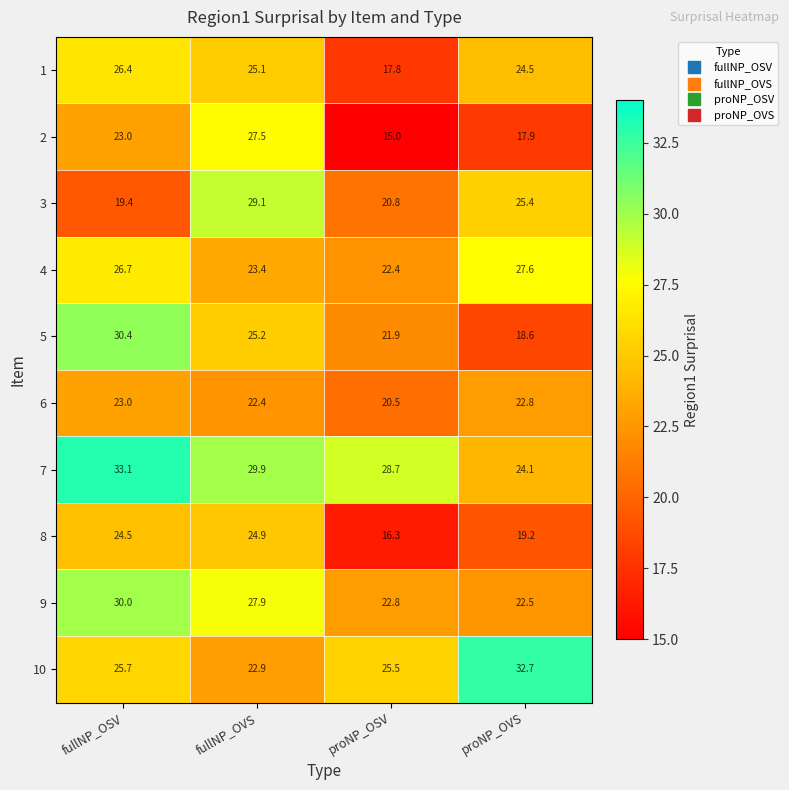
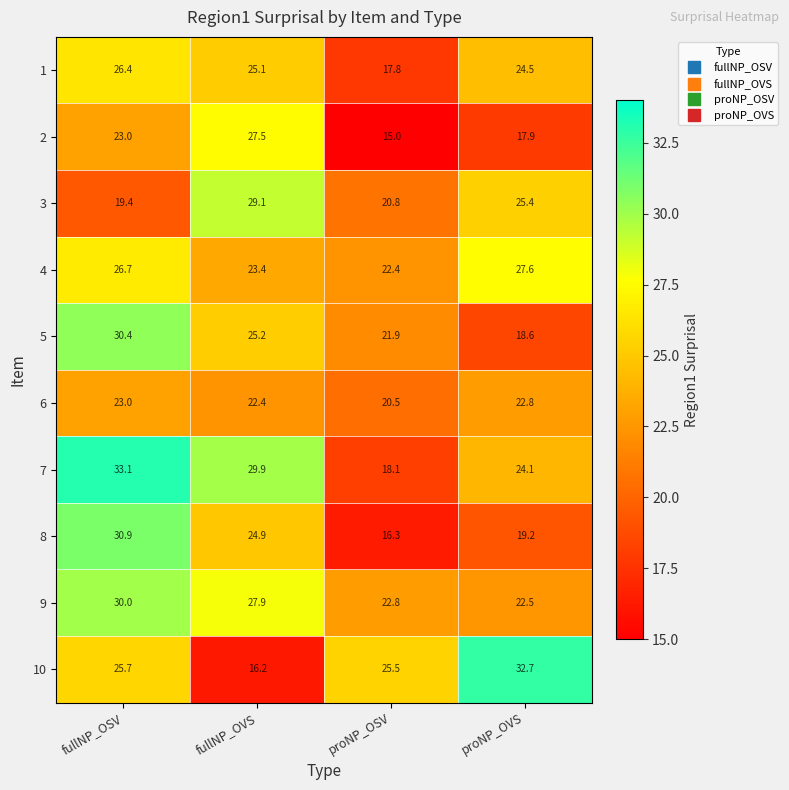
7, proNP_OSV: 28.7 -> 18.1
8, fullNP_OSV: 24.5 -> 30.9
10, fullNP_OVS: 22.9 -> 16.2
